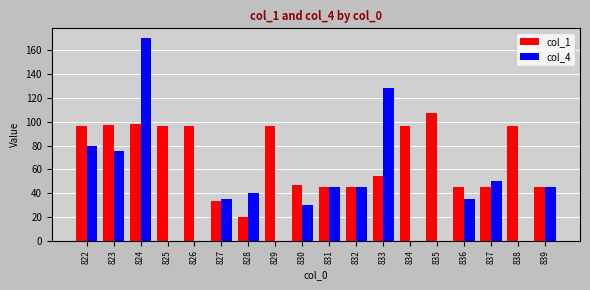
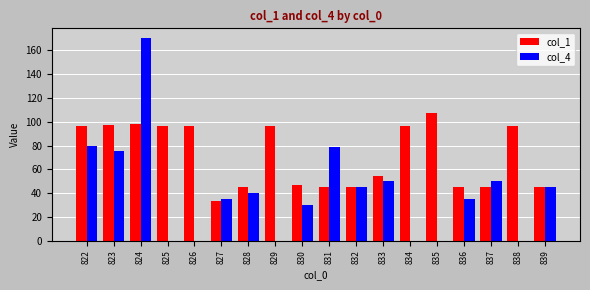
col_1, 828: 20 -> 45
col_4, 831: 45 -> 79
col_4, 833: 128 -> 50
